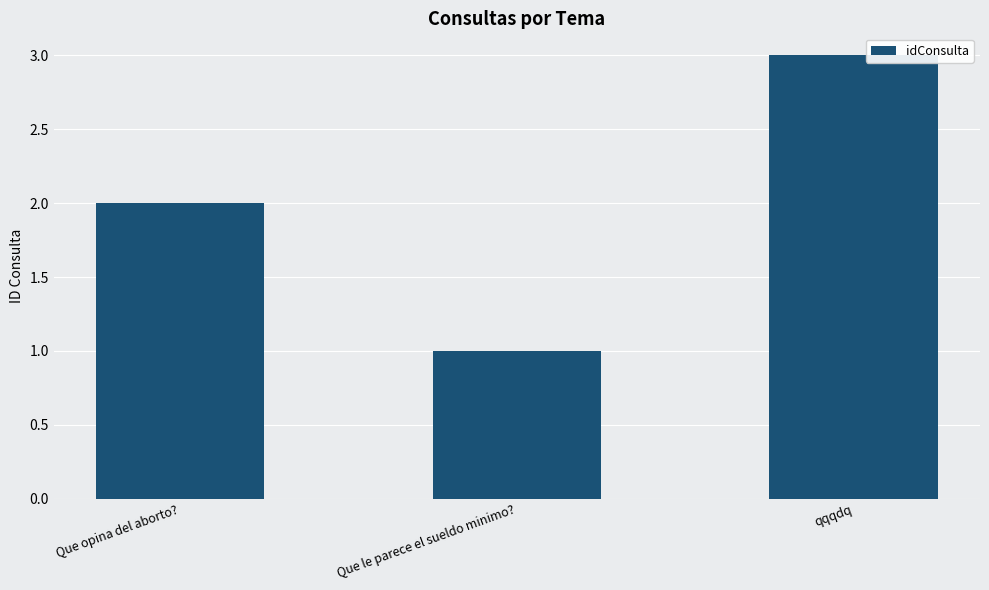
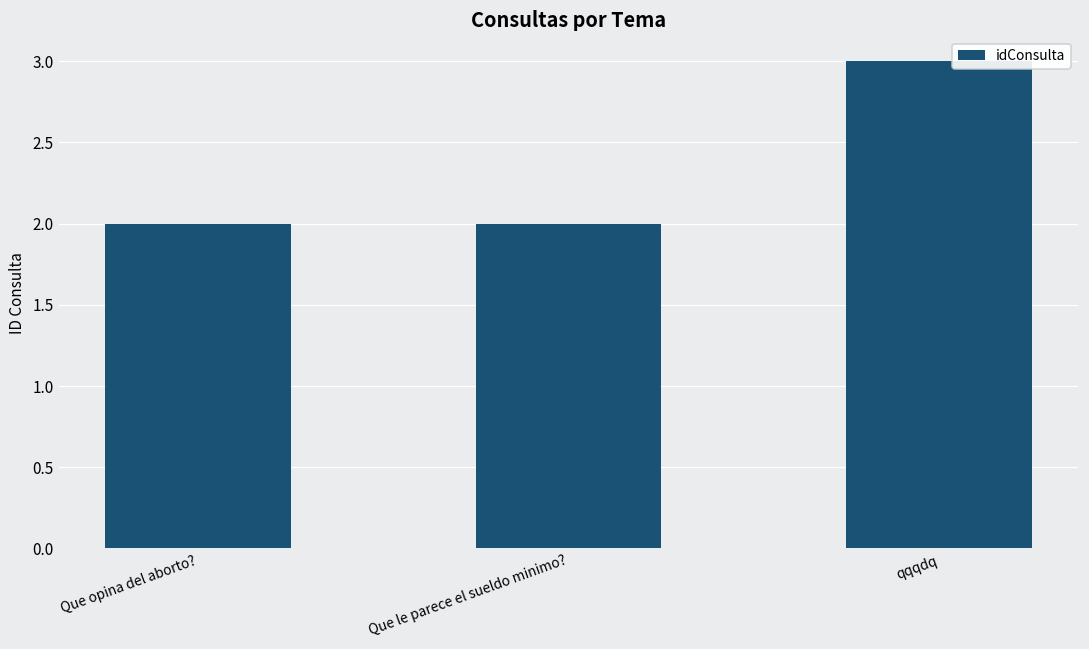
Que le parece el sueldo minimo?: 1 -> 2
